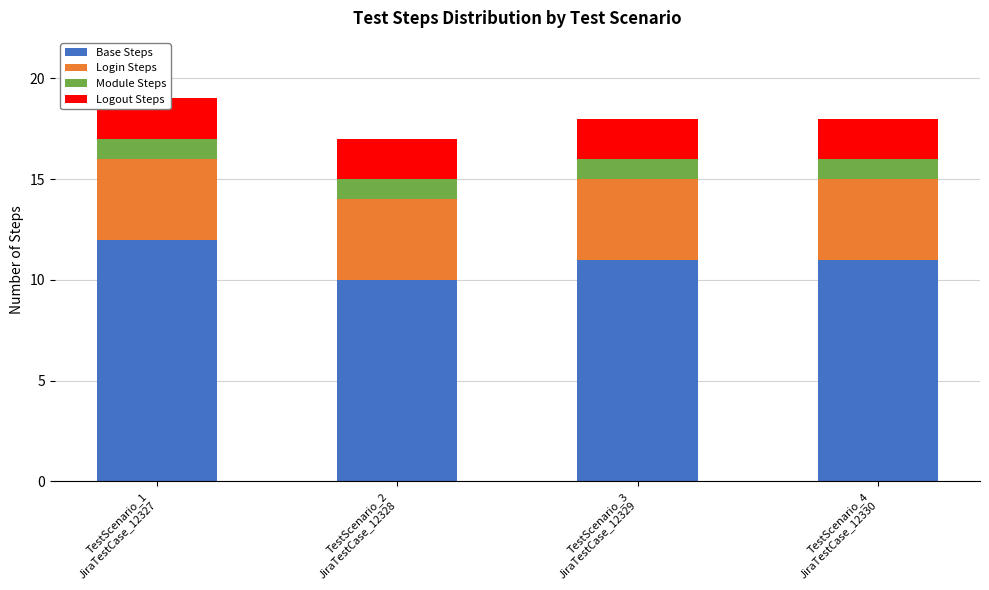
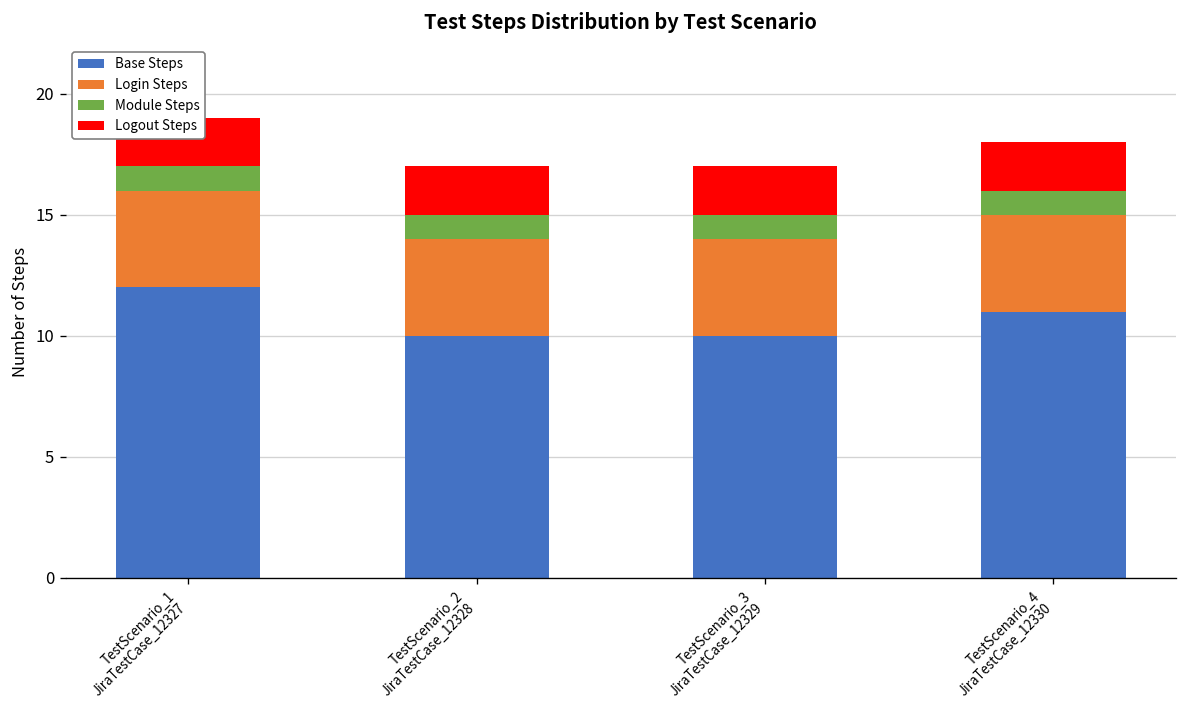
Base Steps, TestScenario_3 JiraTestCase_12329: 11 -> 10
